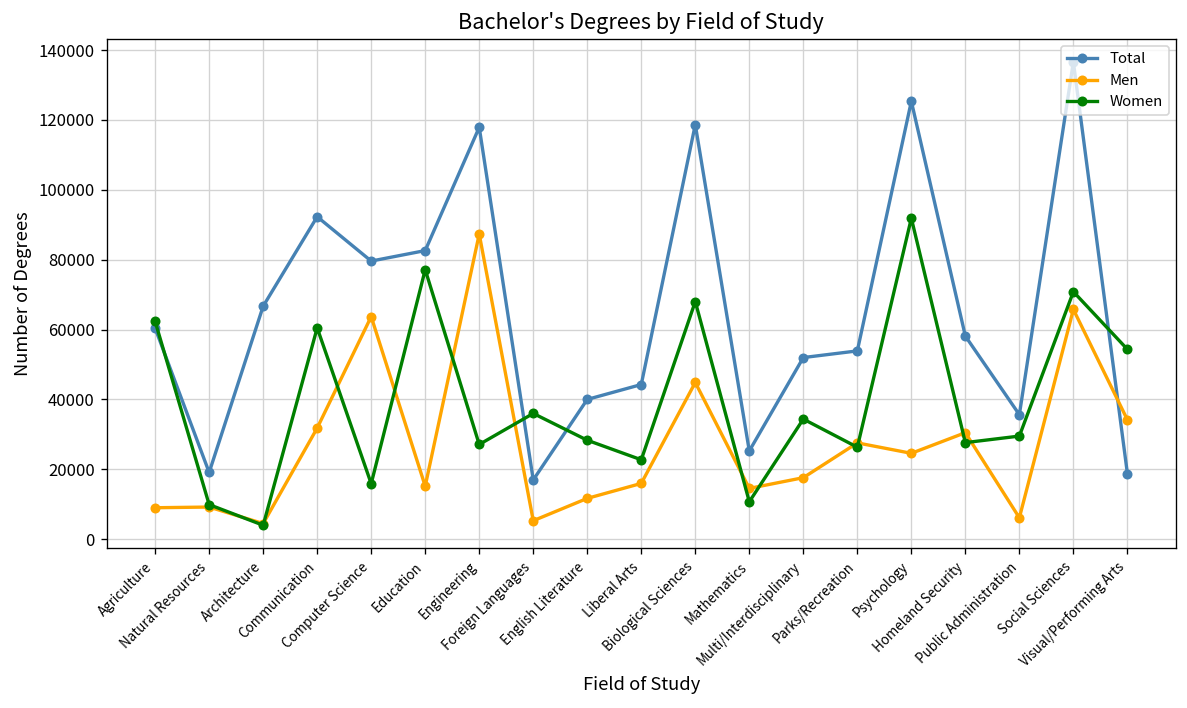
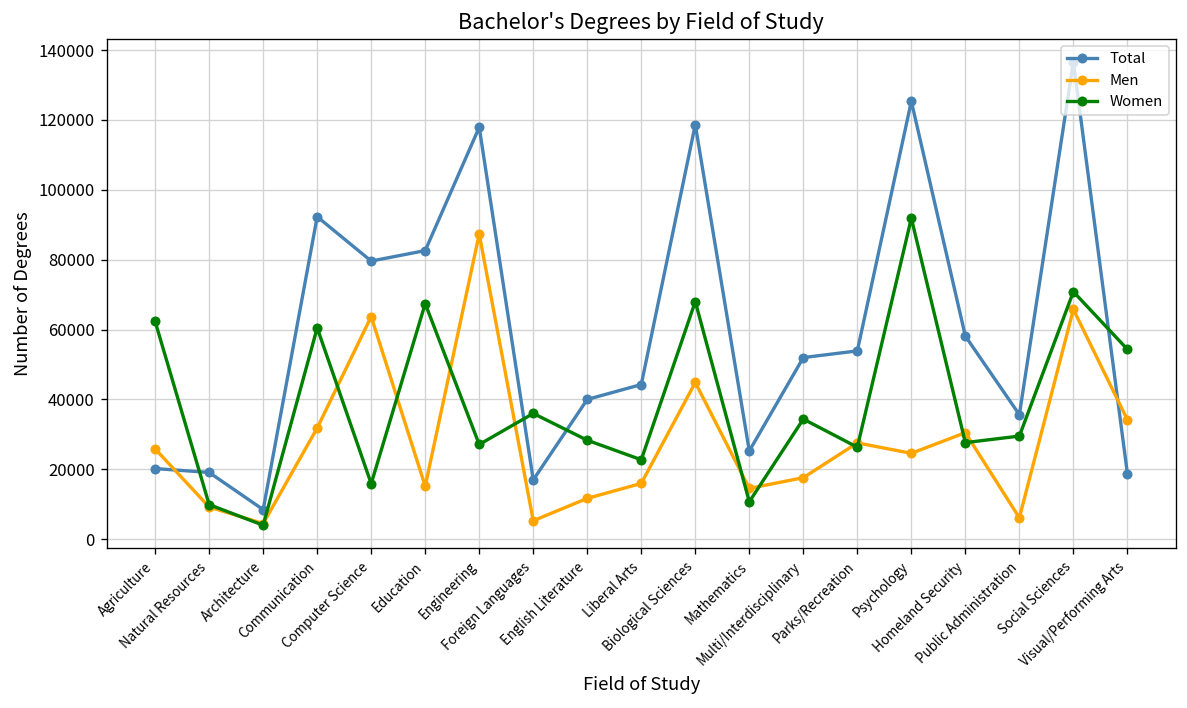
Total, Agriculture: 60000 -> 20000
Men, Agriculture: 9000 -> 26000
Total, Architecture: 67000 -> 8000
Women, Education: 77000 -> 67000
